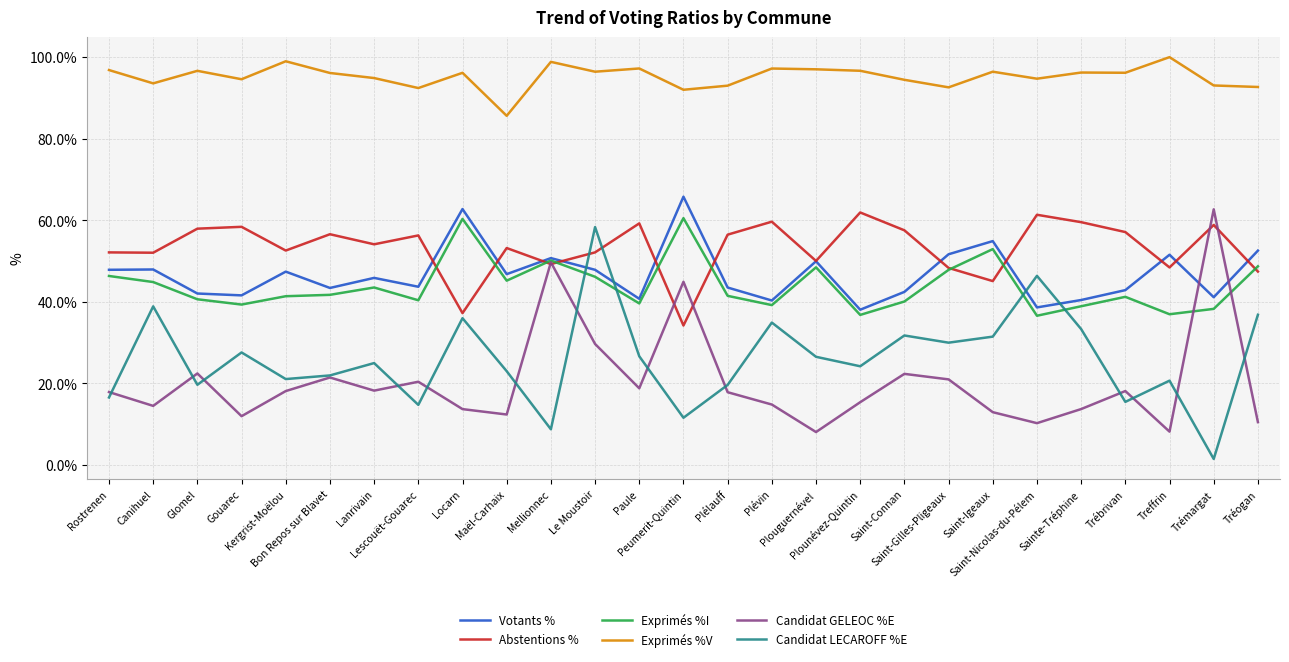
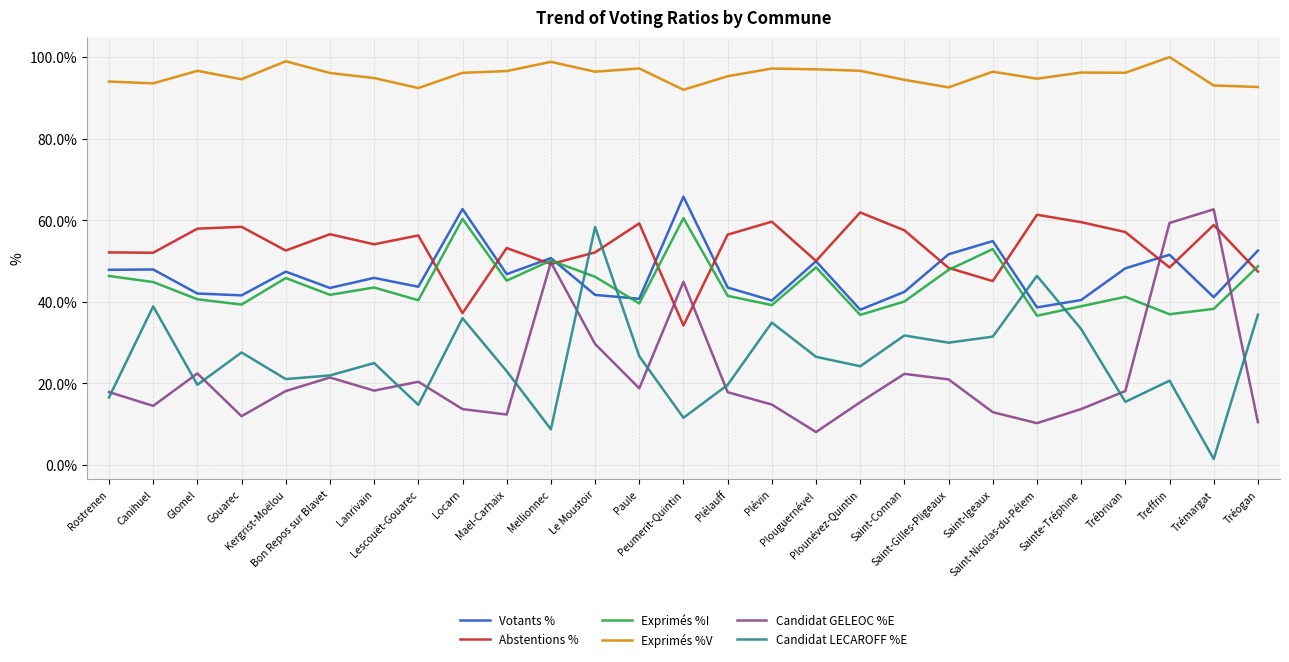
Exprimés %V, Rostrenen: 97% -> 94%
Exprimés %I, Kergrist-Moëlou: 41% -> 46%
Exprimés %V, Maël-Carhaix: 86% -> 97%
Votants %, Le Moustoir: 48% -> 42%
Exprimés %V, Plélauff: 93% -> 95%
Votants %, Trébrivan: 43% -> 48%
Candidat GELEOC %E, Treffrin: 8% -> 59%
